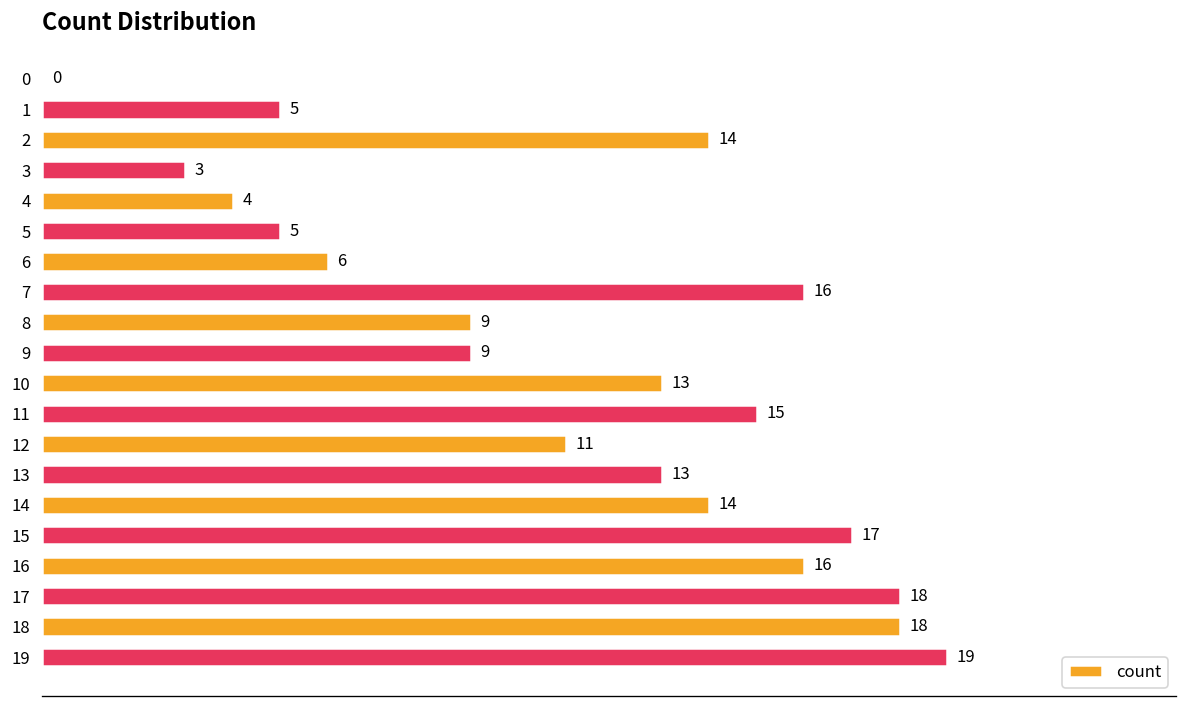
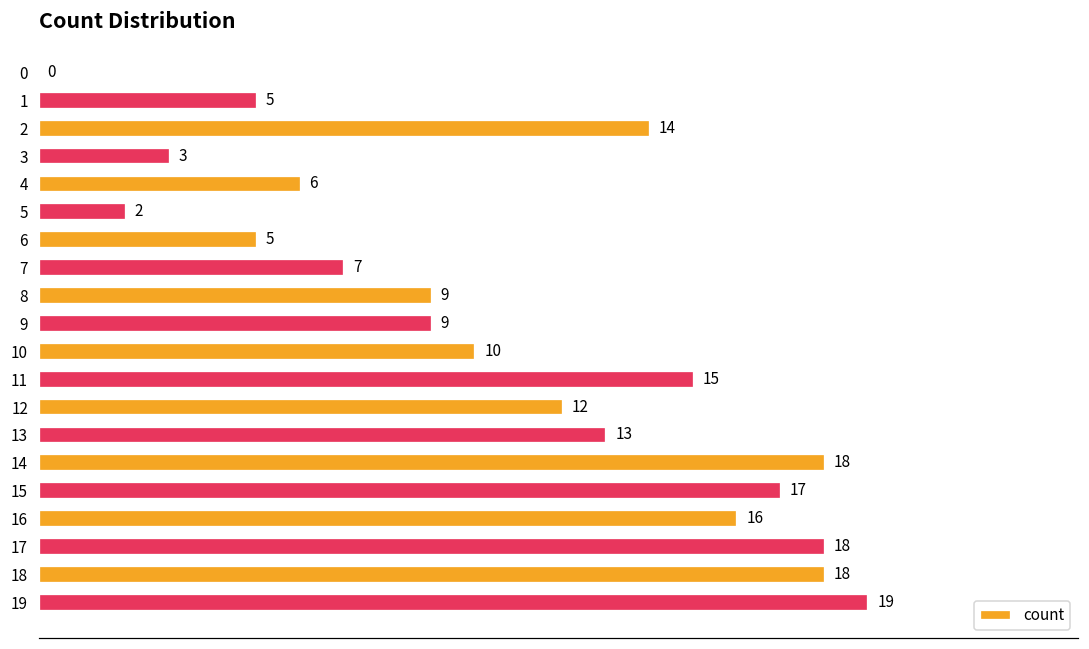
4: 4 -> 6
5: 5 -> 2
6: 6 -> 5
7: 16 -> 7
10: 13 -> 10
12: 11 -> 12
14: 14 -> 18
